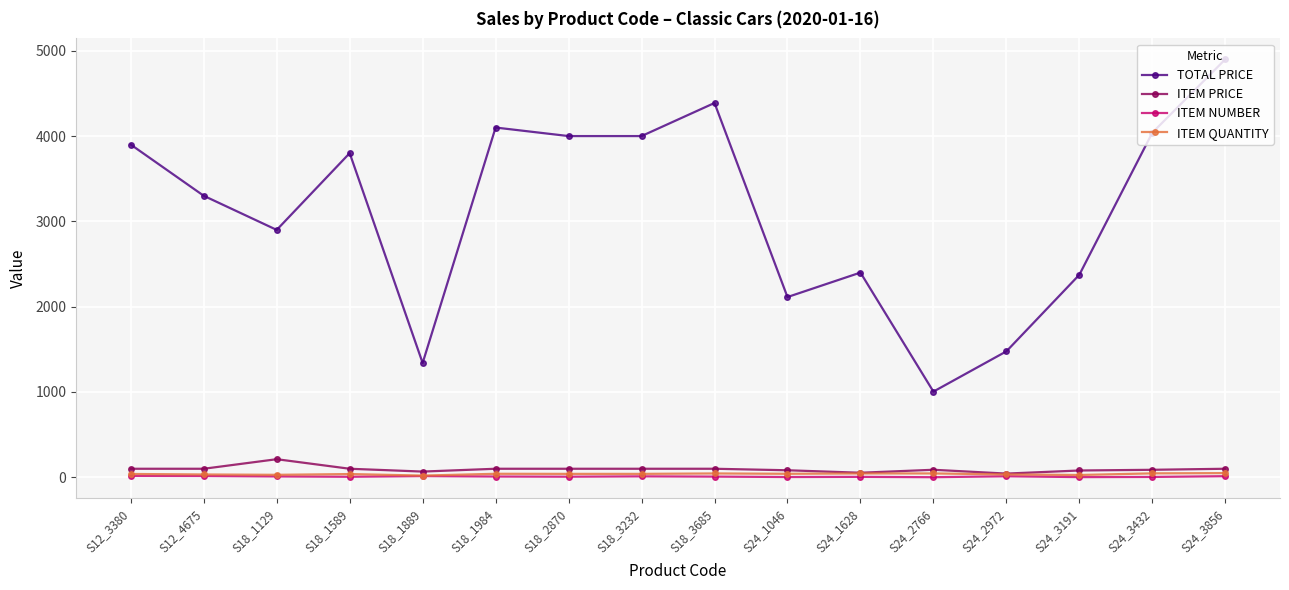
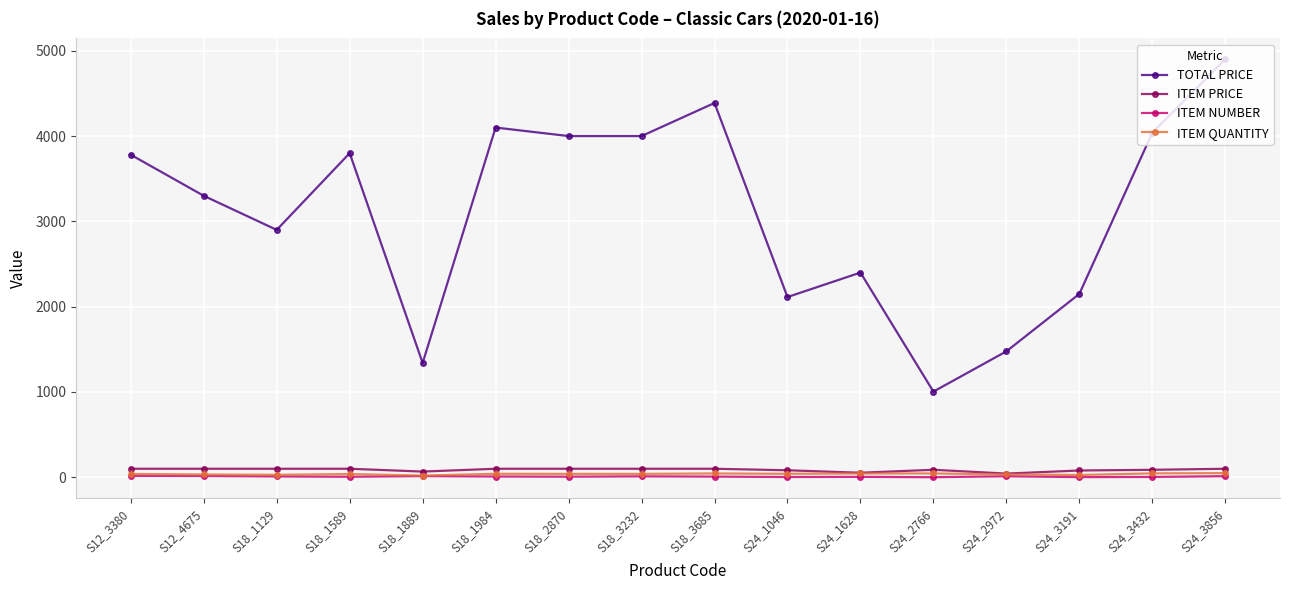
TOTAL PRICE, S12_3380: 3900 -> 3800
ITEM PRICE, S18_1129: 200 -> 100
TOTAL PRICE, S24_3191: 2400 -> 2100
